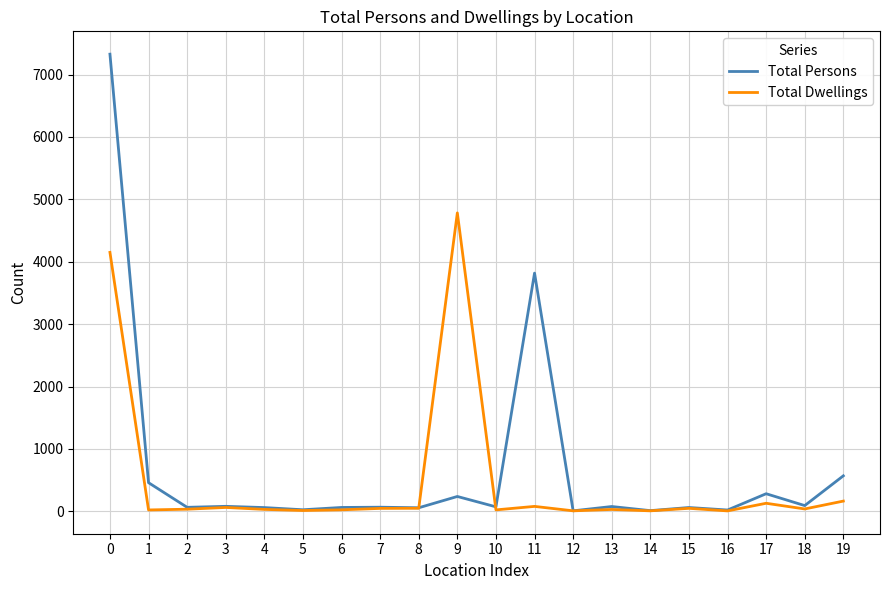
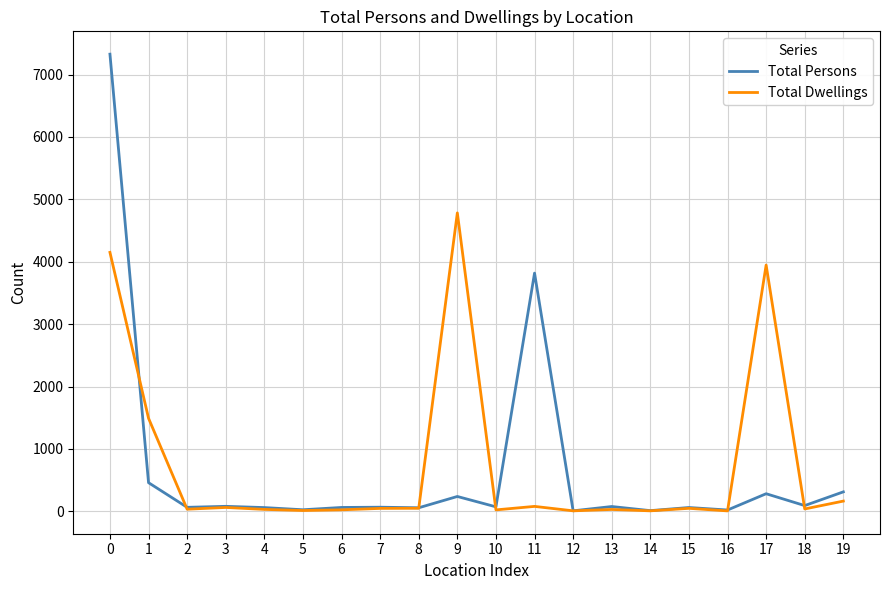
Total Dwellings, 1: 0 -> 1500
Total Dwellings, 17: 100 -> 3900
Total Persons, 19: 600 -> 300
